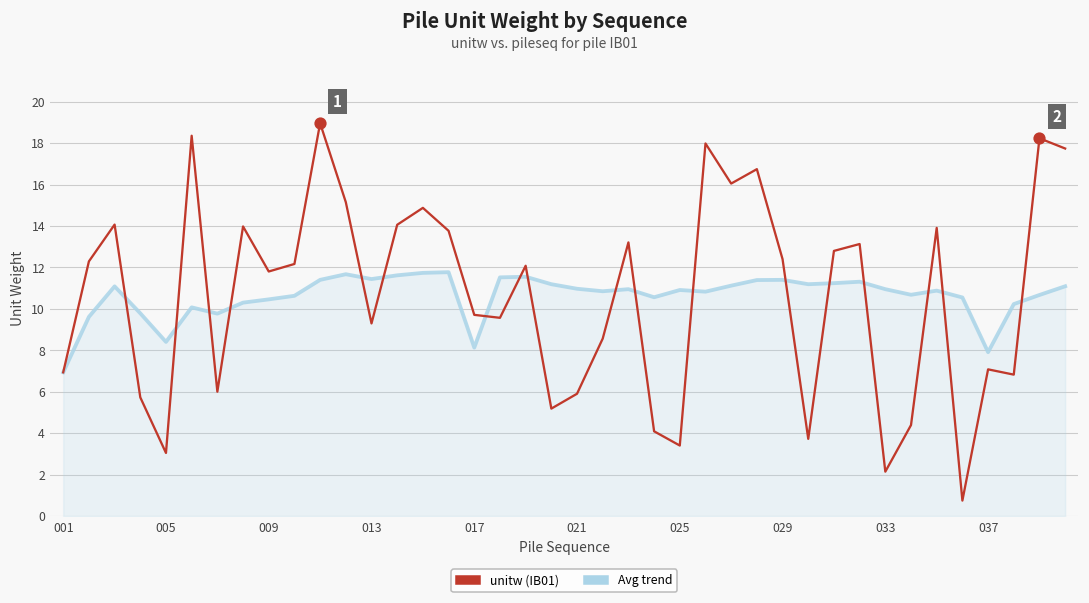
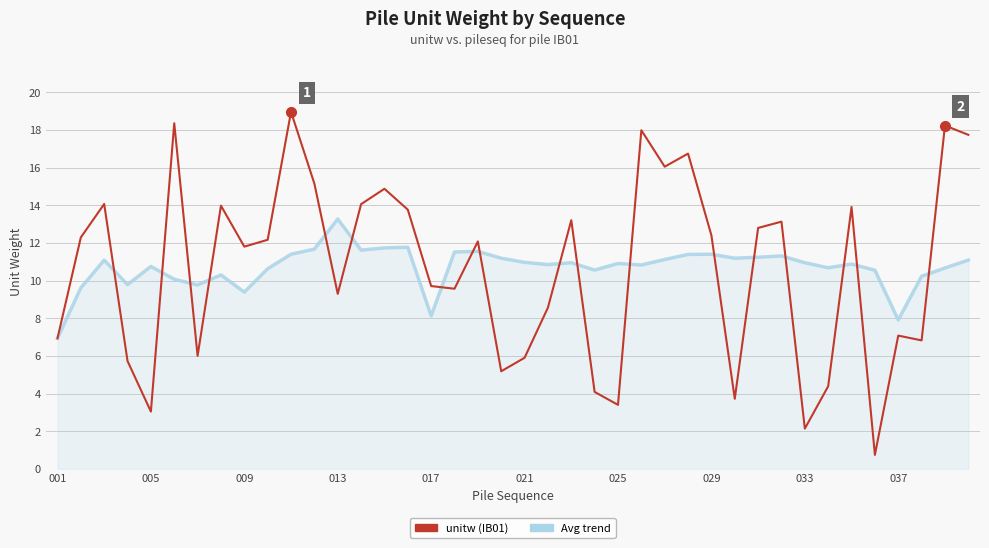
Avg trend, 005: 8.4 -> 10.8
Avg trend, 009: 10.5 -> 9.4
Avg trend, 013: 11.4 -> 13.3
